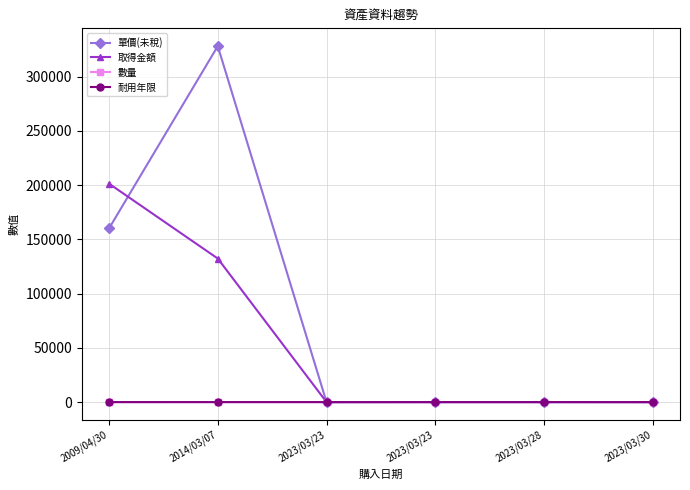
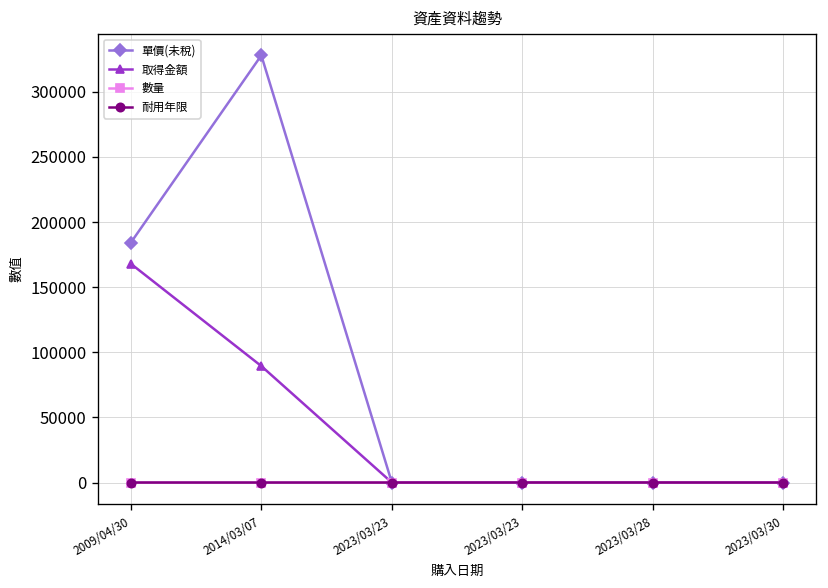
單價(未稅), 2009/04/30: 160000 -> 184000
取得金額, 2009/04/30: 201000 -> 168000
取得金額, 2014/03/07: 132000 -> 89000
